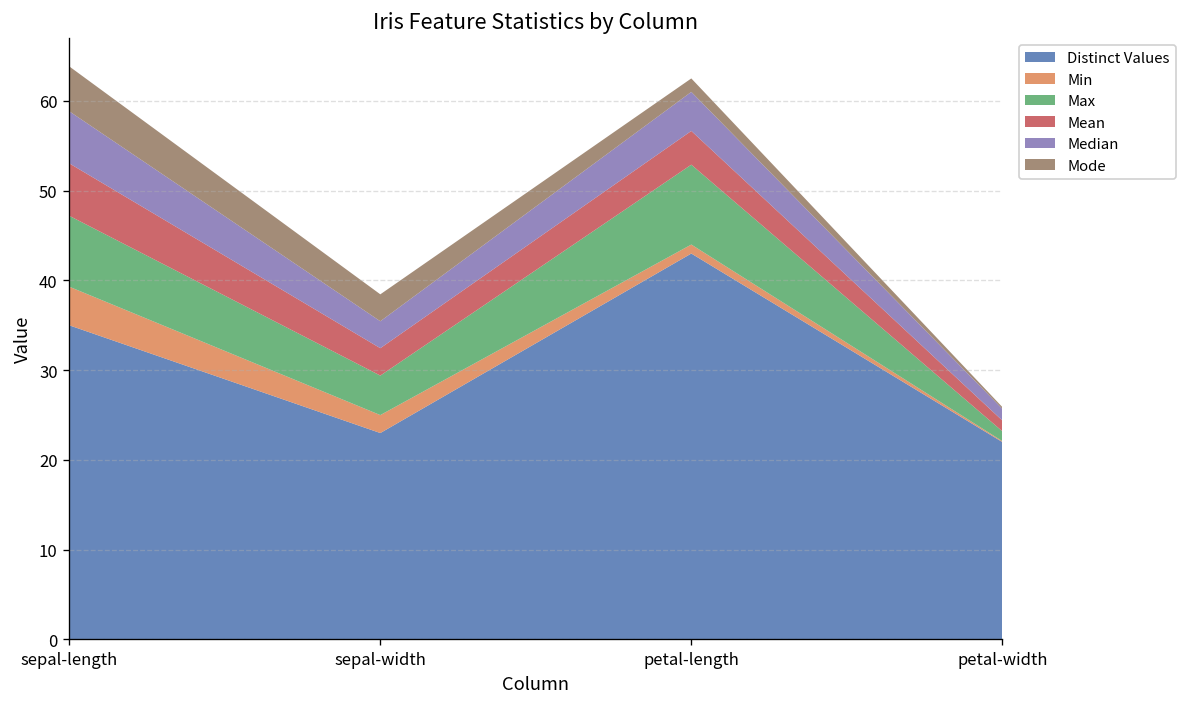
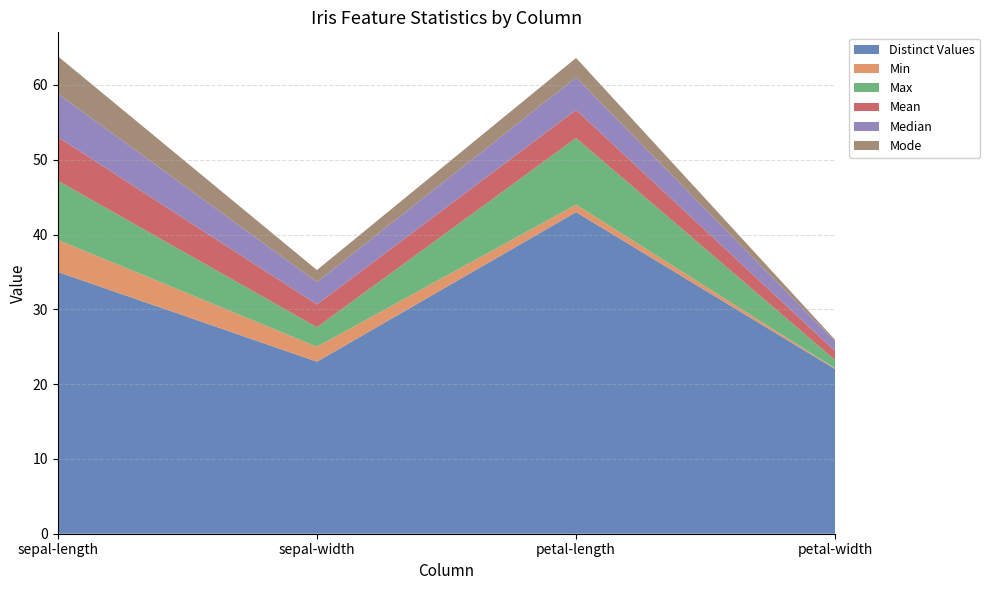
Max, sepal-width: 4 -> 3
Mode, sepal-width: 3 -> 2
Mode, petal-length: 2 -> 3
